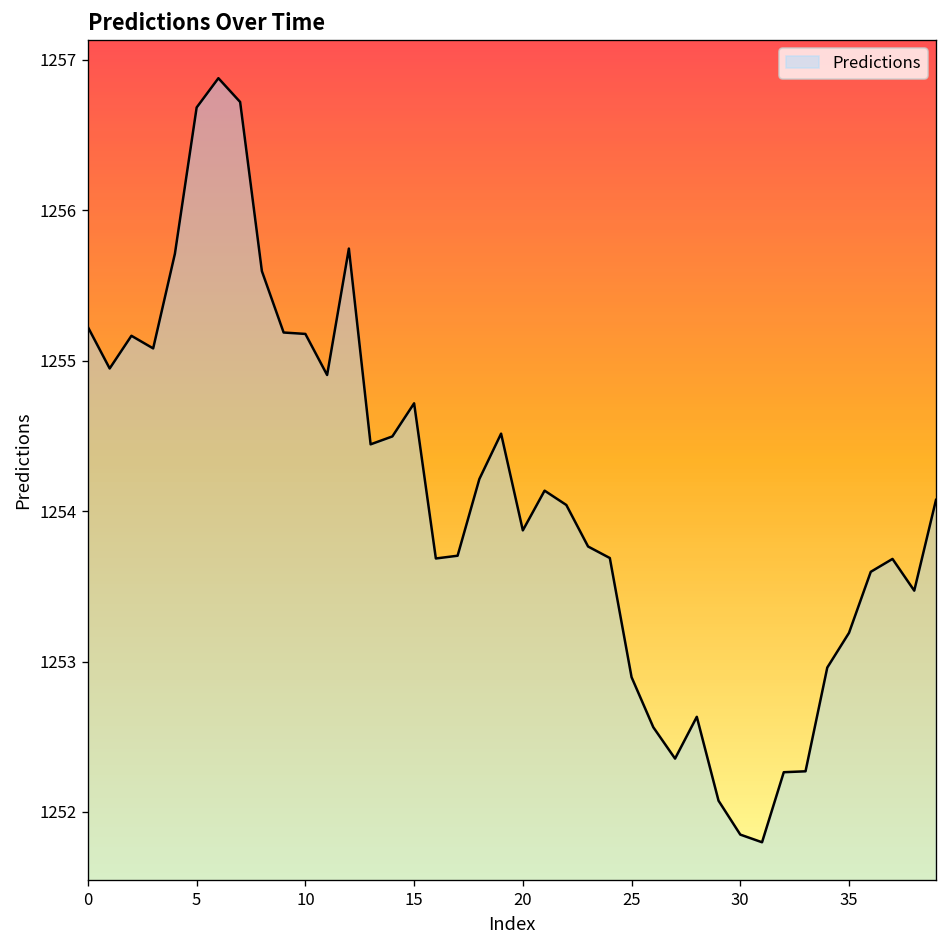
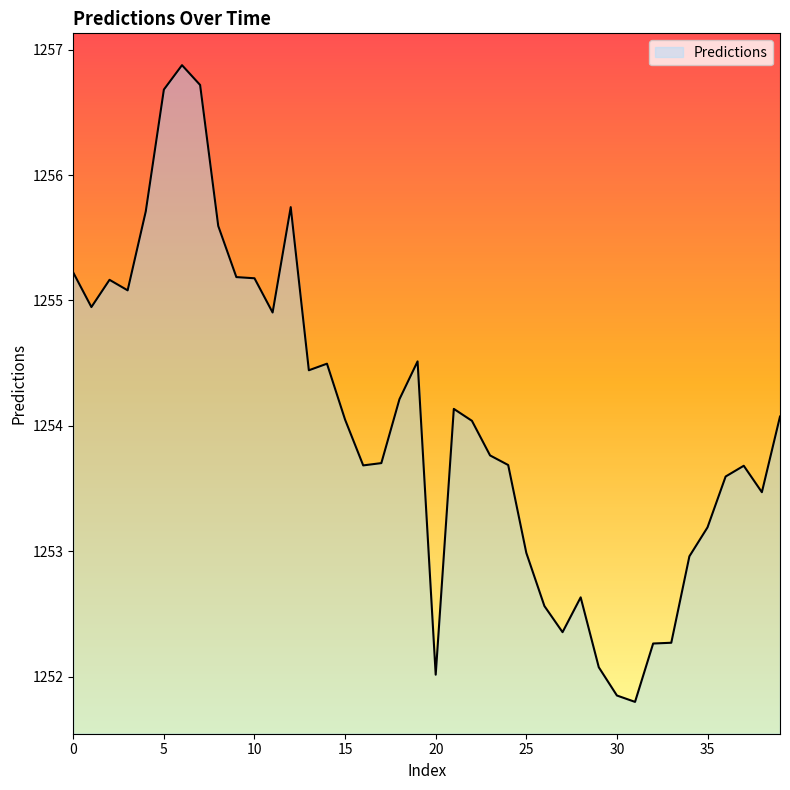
15: 1254.72 -> 1254.05
20: 1253.87 -> 1252.02
25: 1252.90 -> 1252.99
